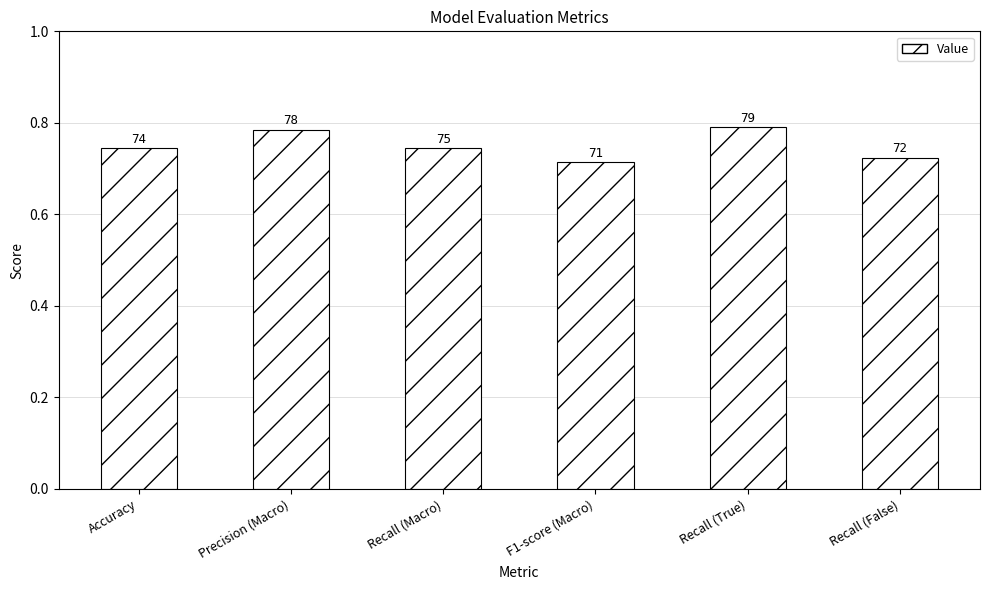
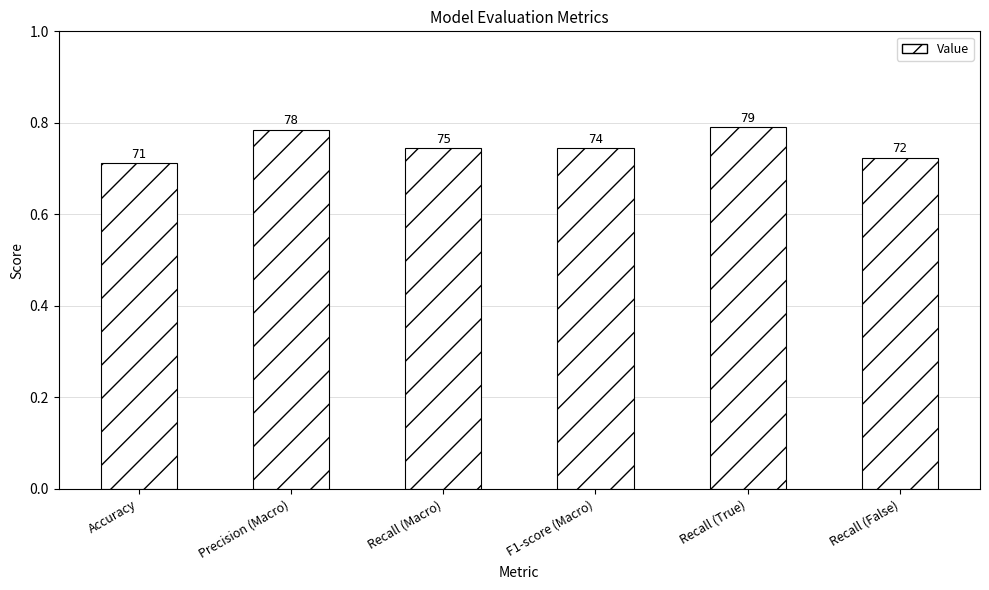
Accuracy: 74 -> 71
F1-score (Macro): 71 -> 74
